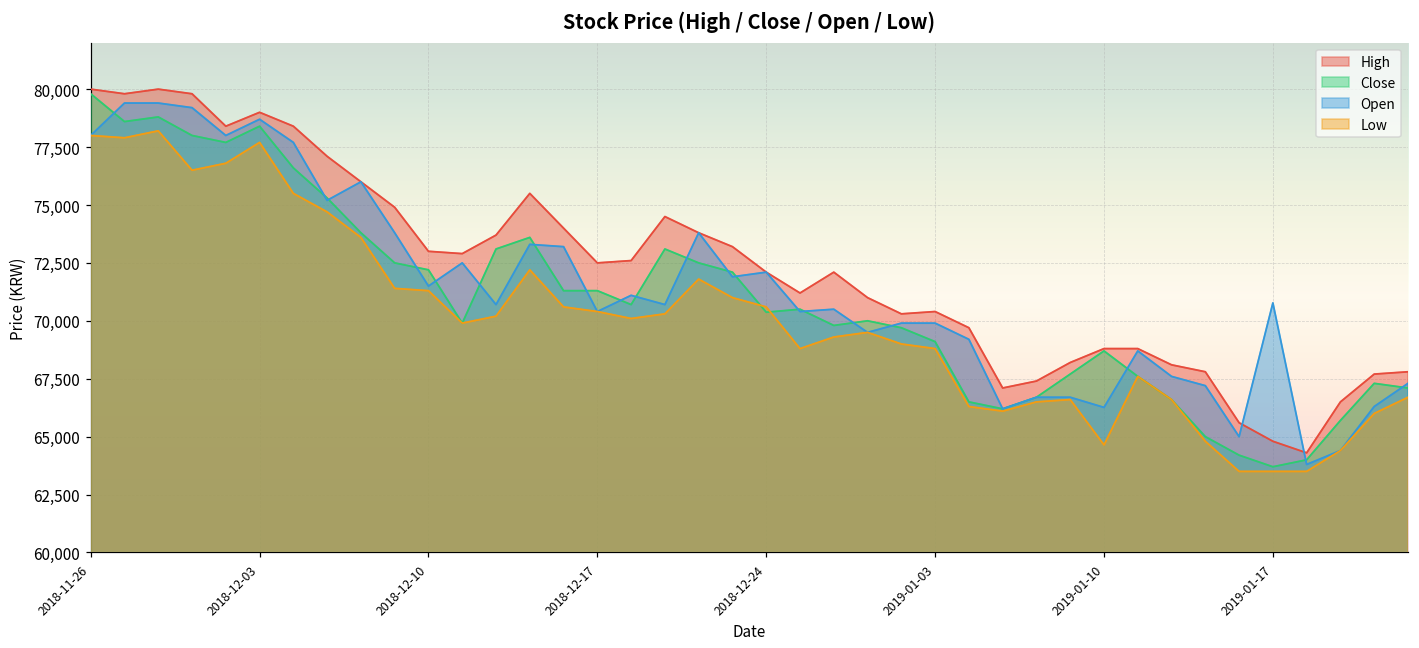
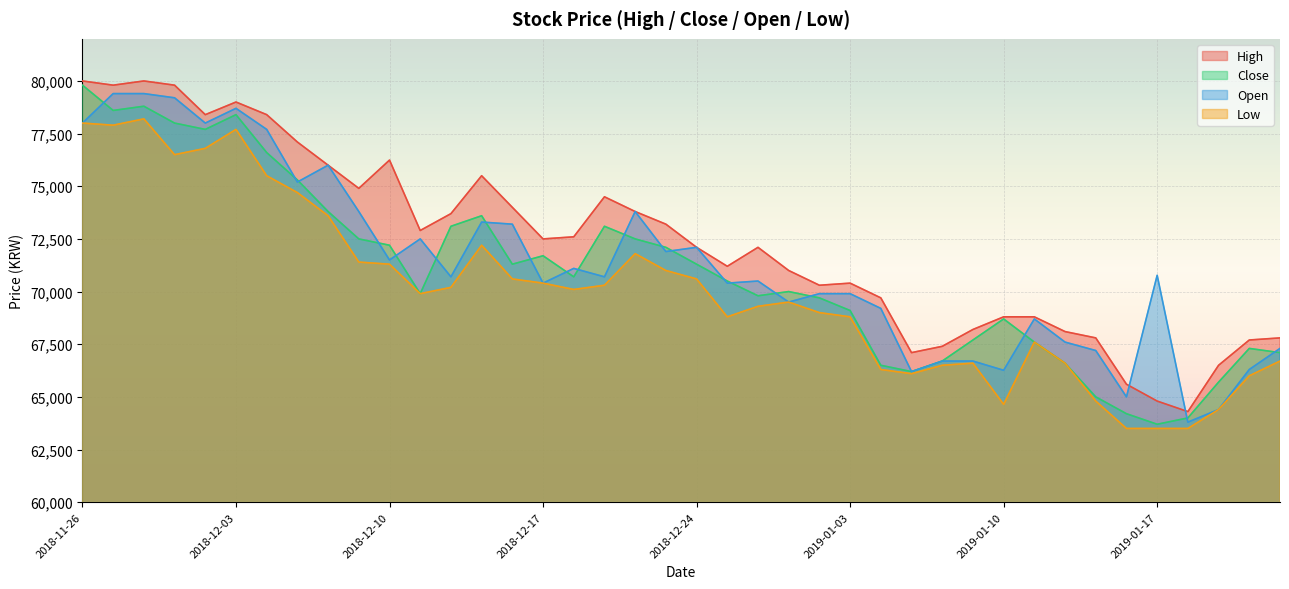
High, 2018-12-10: 73,000 -> 76,200
Close, 2018-12-17: 71,300 -> 71,700
Close, 2018-12-24: 70,400 -> 71,300
